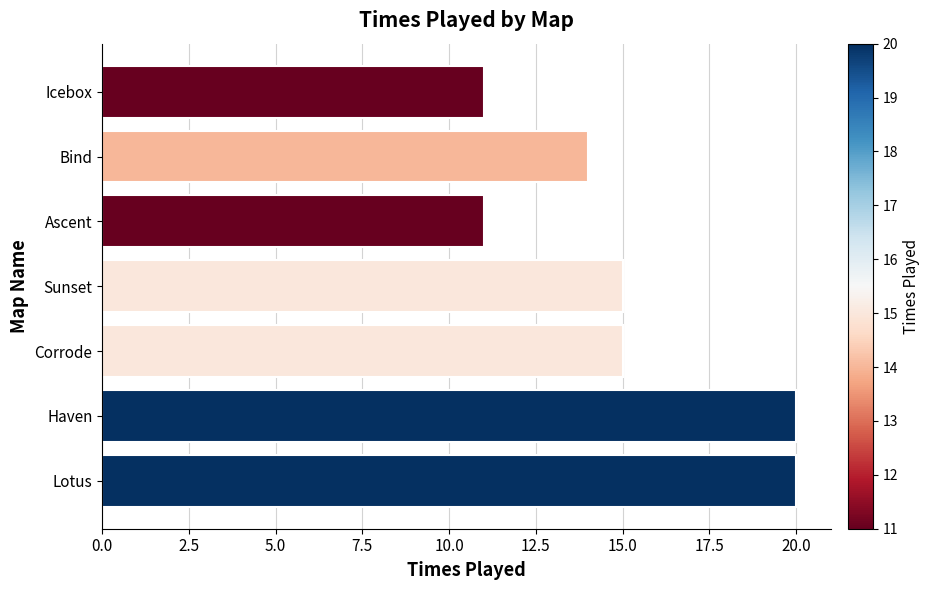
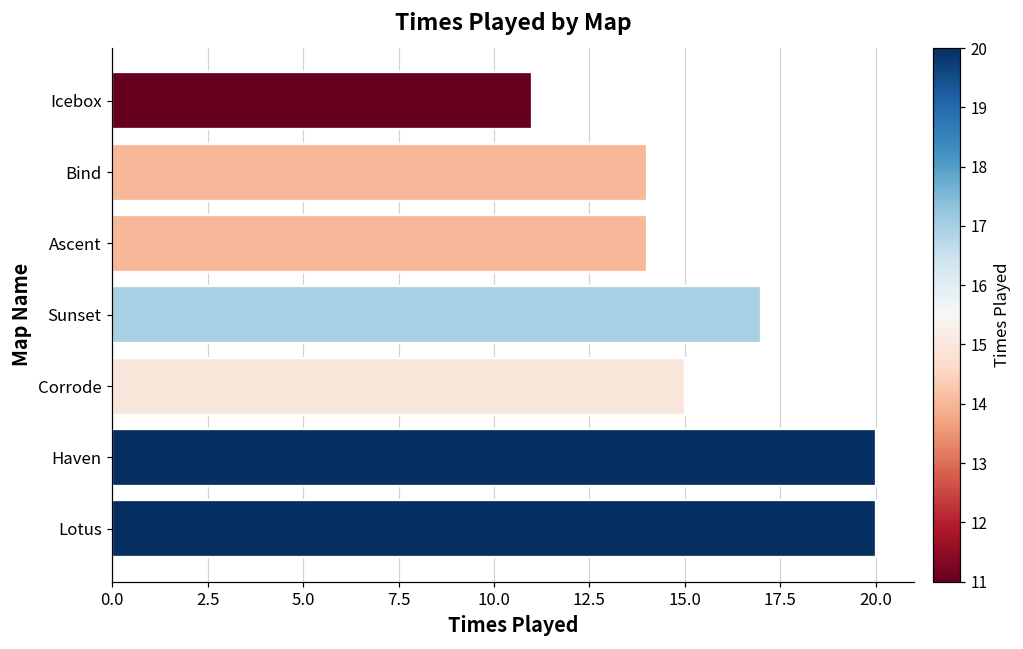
Ascent: 11 -> 14
Sunset: 15 -> 17
